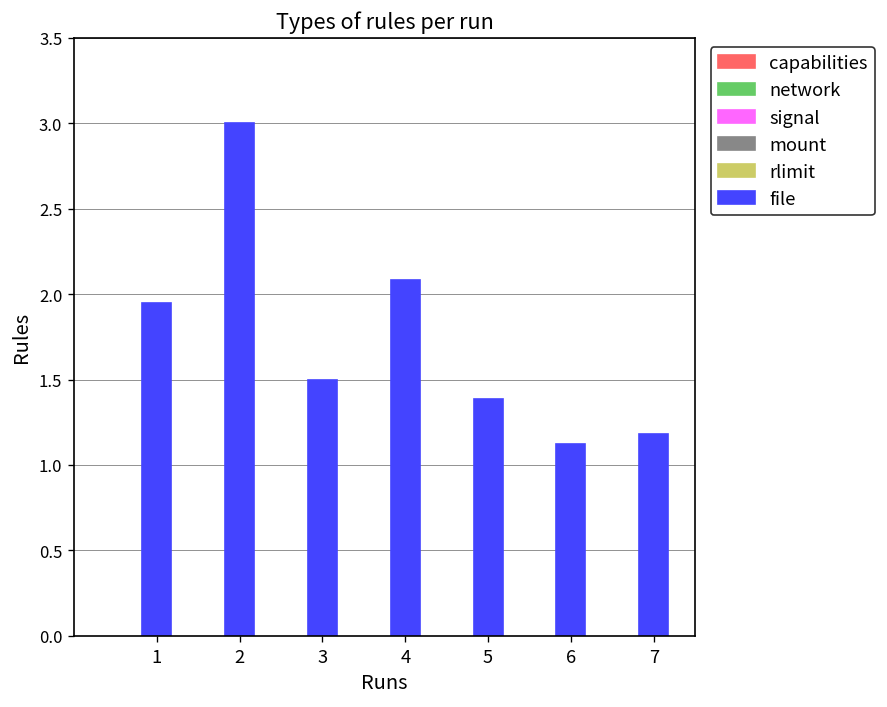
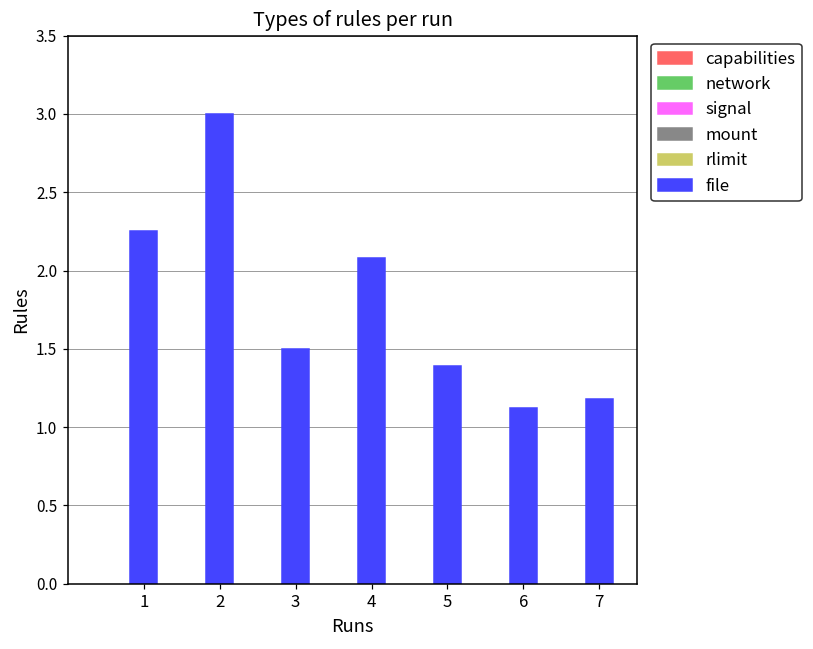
file, 1: 1.95 -> 2.25
